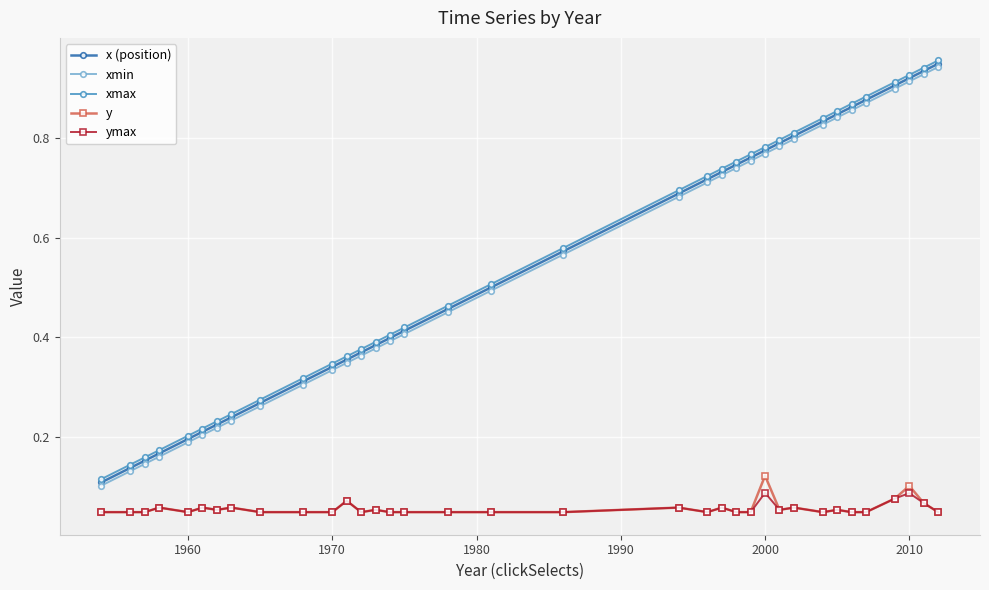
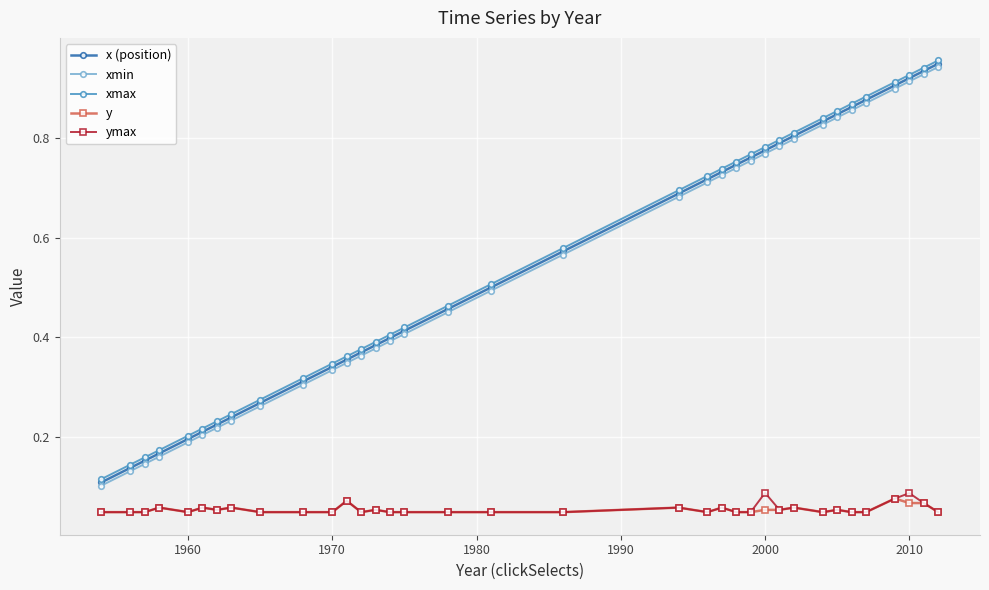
y, 2000: 0.12 -> 0.05
y, 2010: 0.10 -> 0.07
